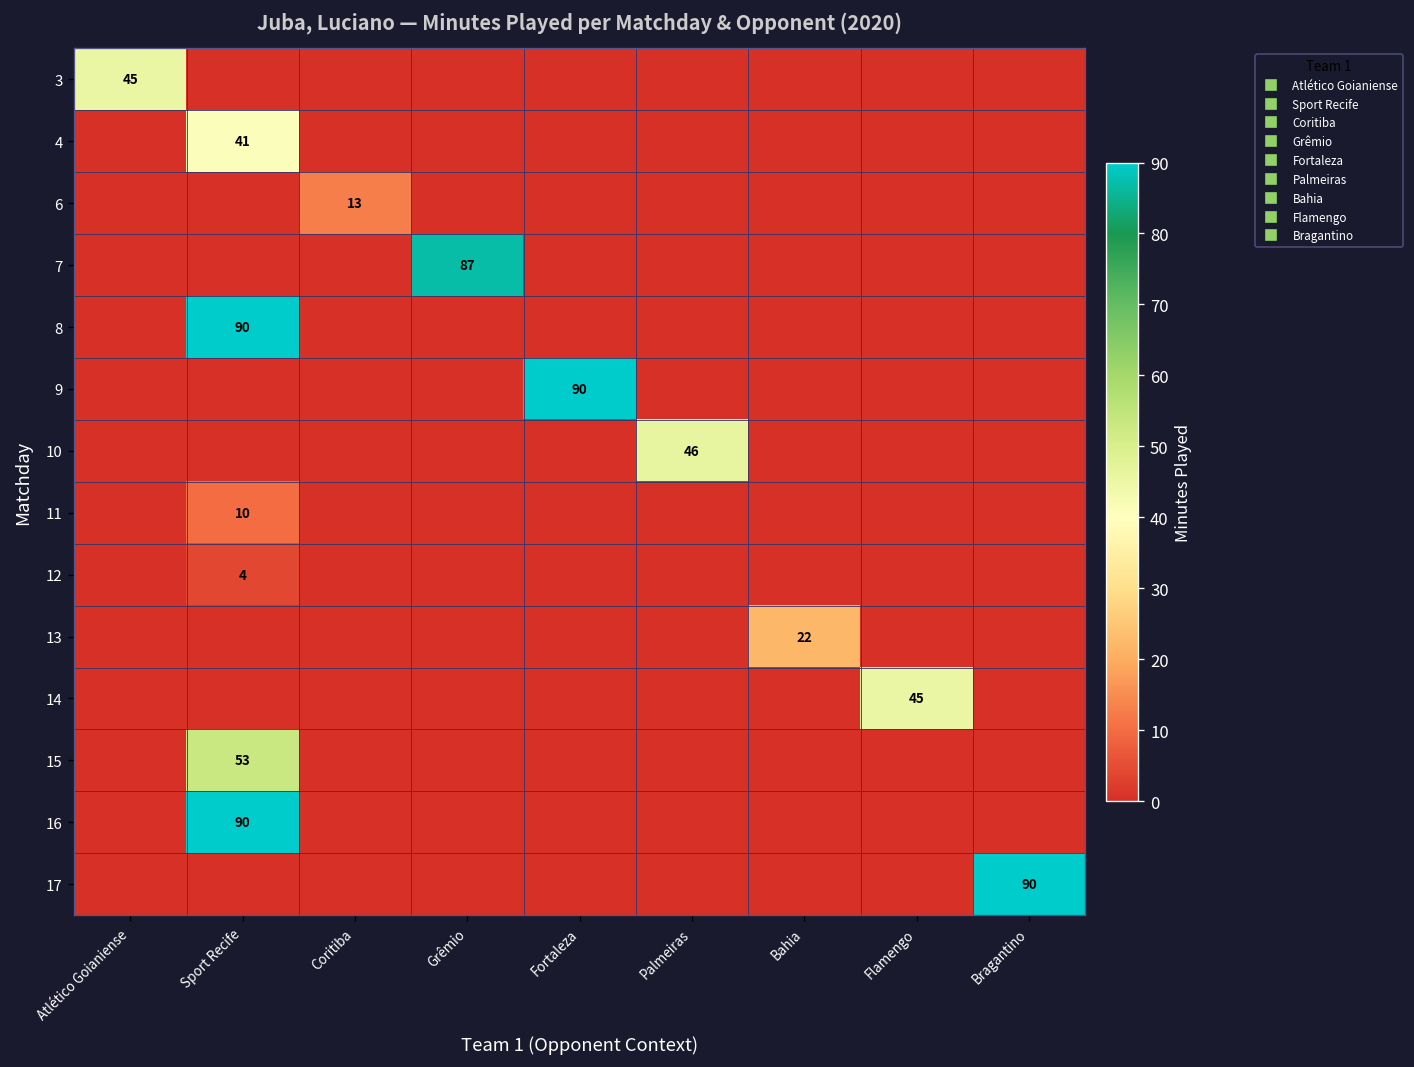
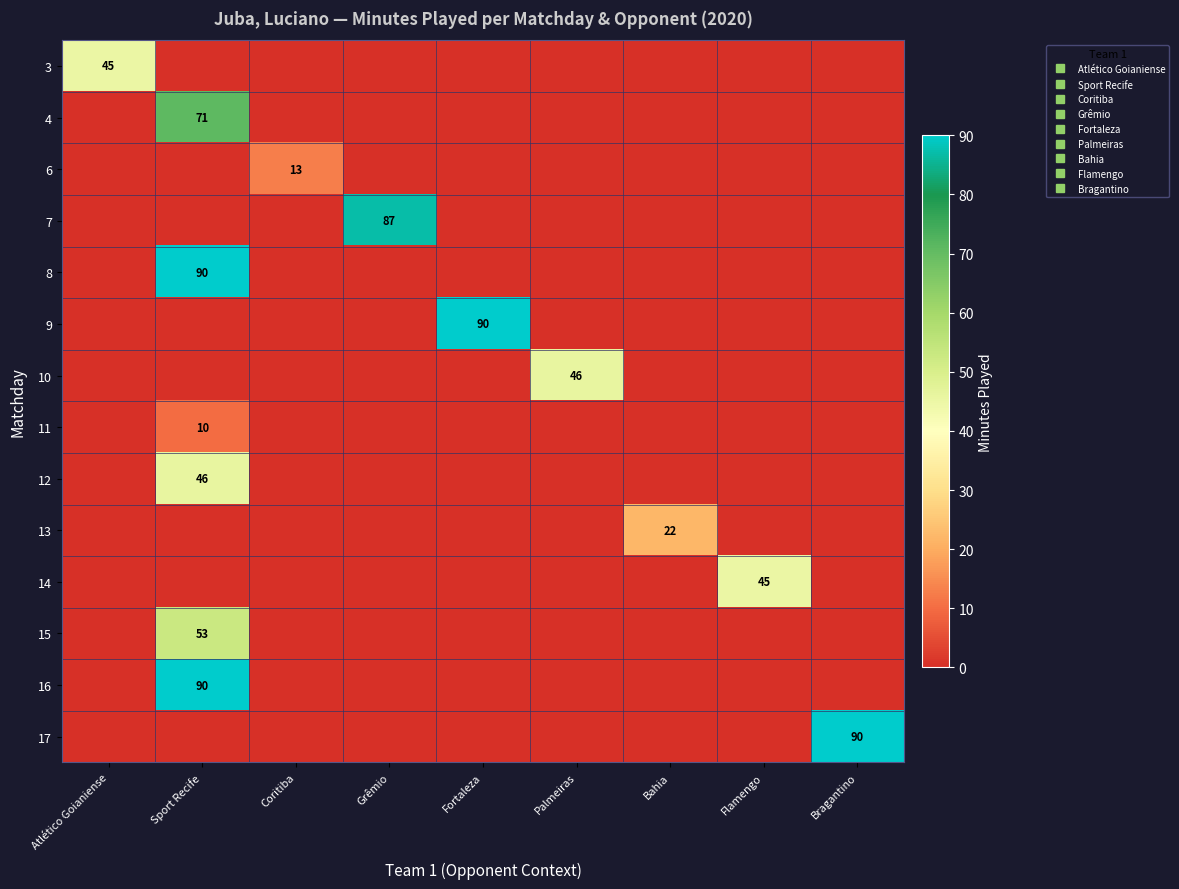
4, Sport Recife: 41 -> 71
12, Sport Recife: 4 -> 46
